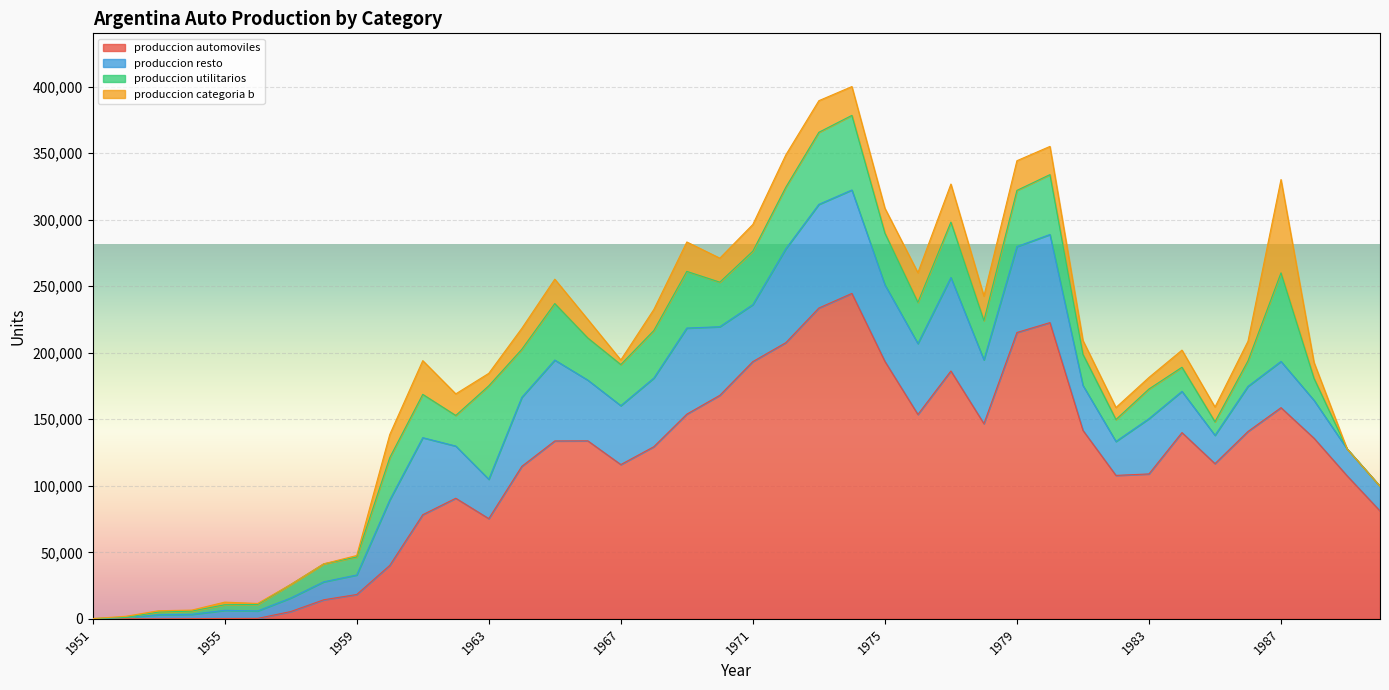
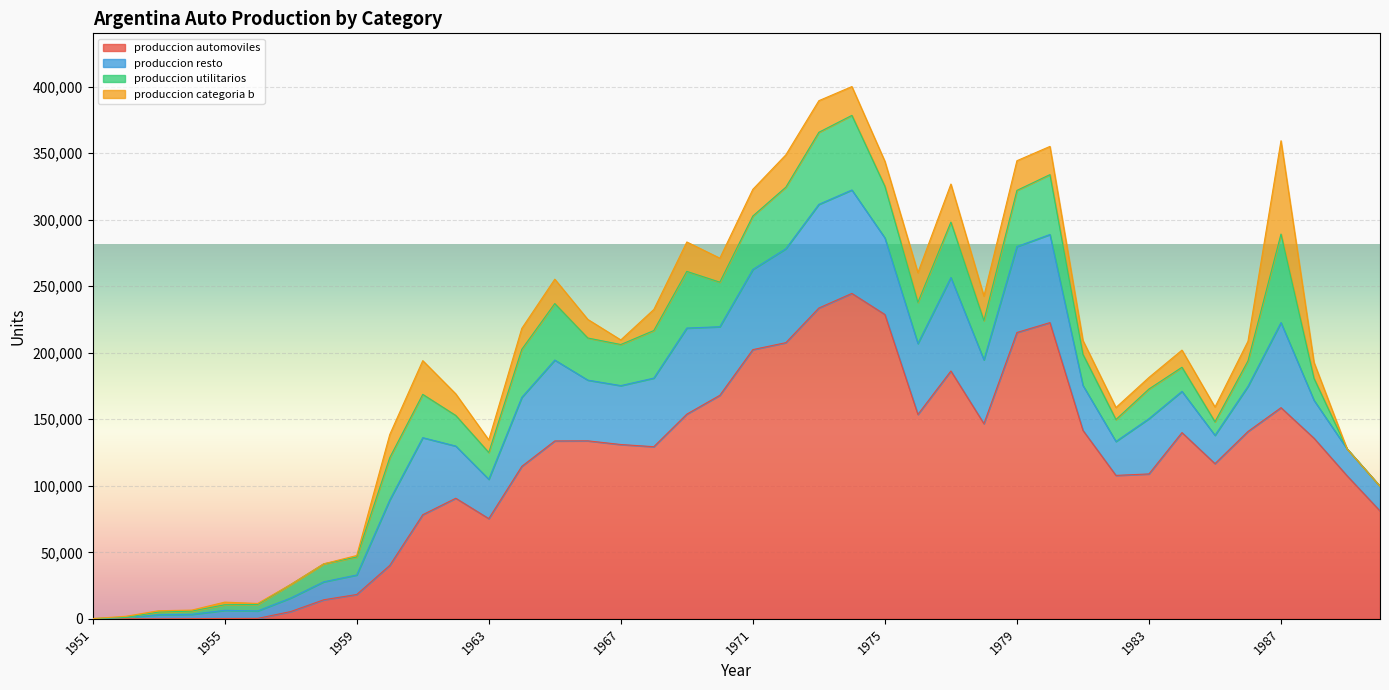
produccion utilitarios, 1963: 70,000 -> 20,000
produccion automoviles, 1967: 116,000 -> 131,000
produccion automoviles, 1971: 193,000 -> 202,000
produccion resto, 1971: 43,000 -> 60,000
produccion automoviles, 1975: 194,000 -> 229,000
produccion resto, 1987: 35,000 -> 64,000
